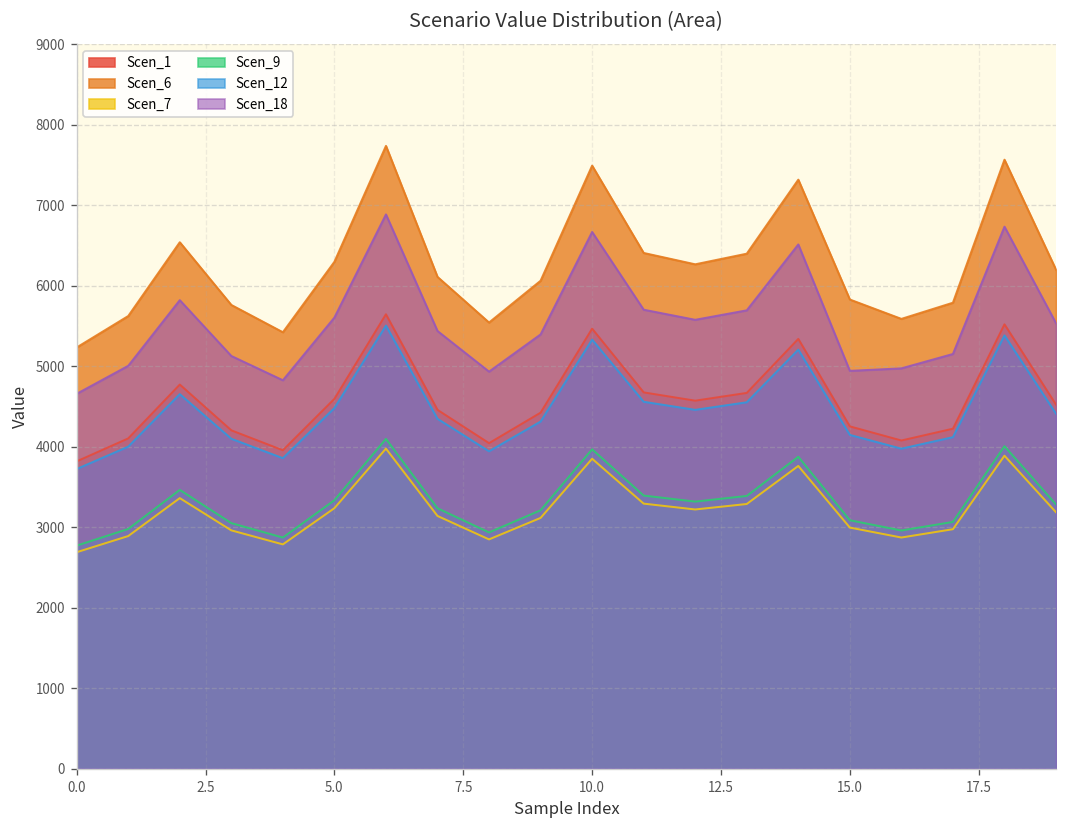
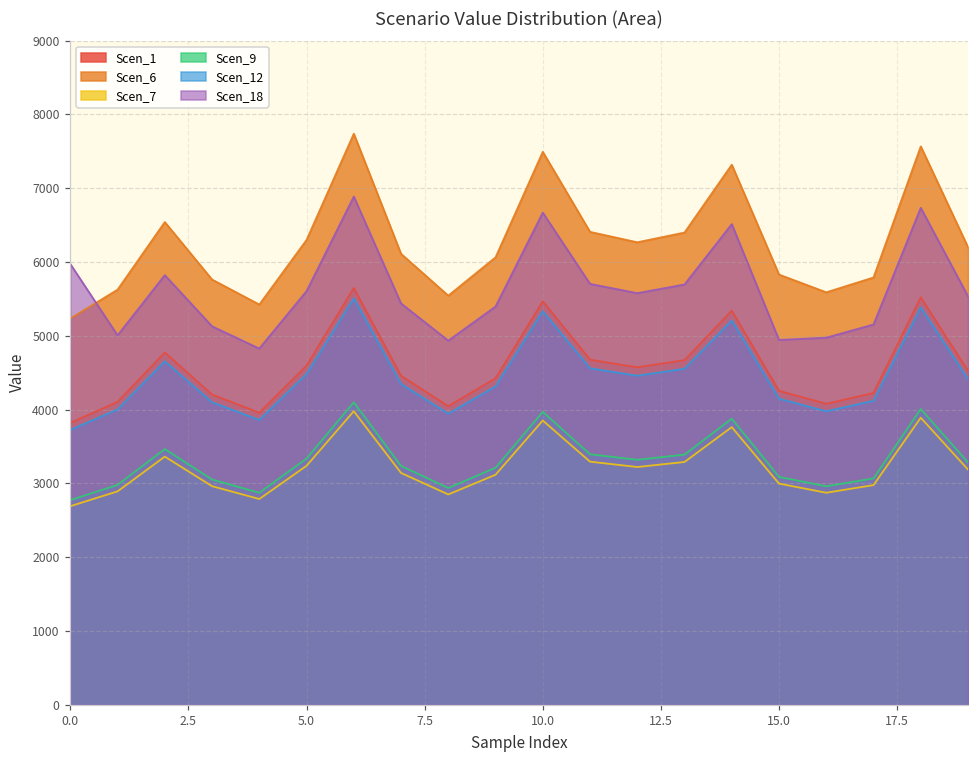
Scen_18, 0.0: 4700 -> 6000
